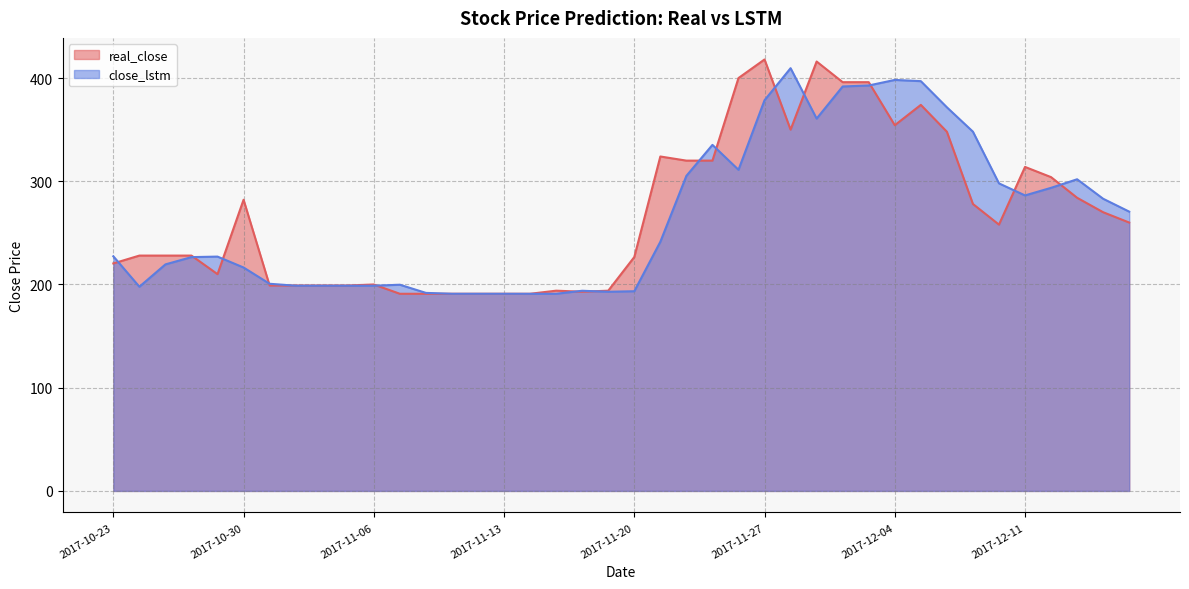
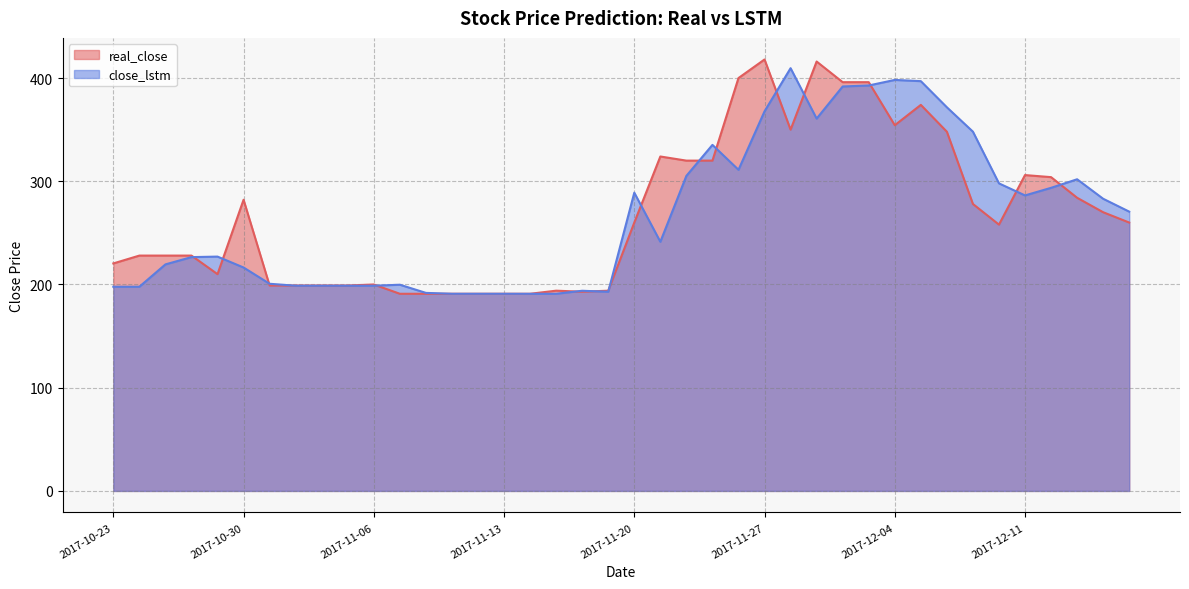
close_lstm, 2017-10-23: 227 -> 198
real_close, 2017-11-20: 227 -> 260
close_lstm, 2017-11-20: 193 -> 289
close_lstm, 2017-11-27: 379 -> 368
real_close, 2017-12-11: 314 -> 306
